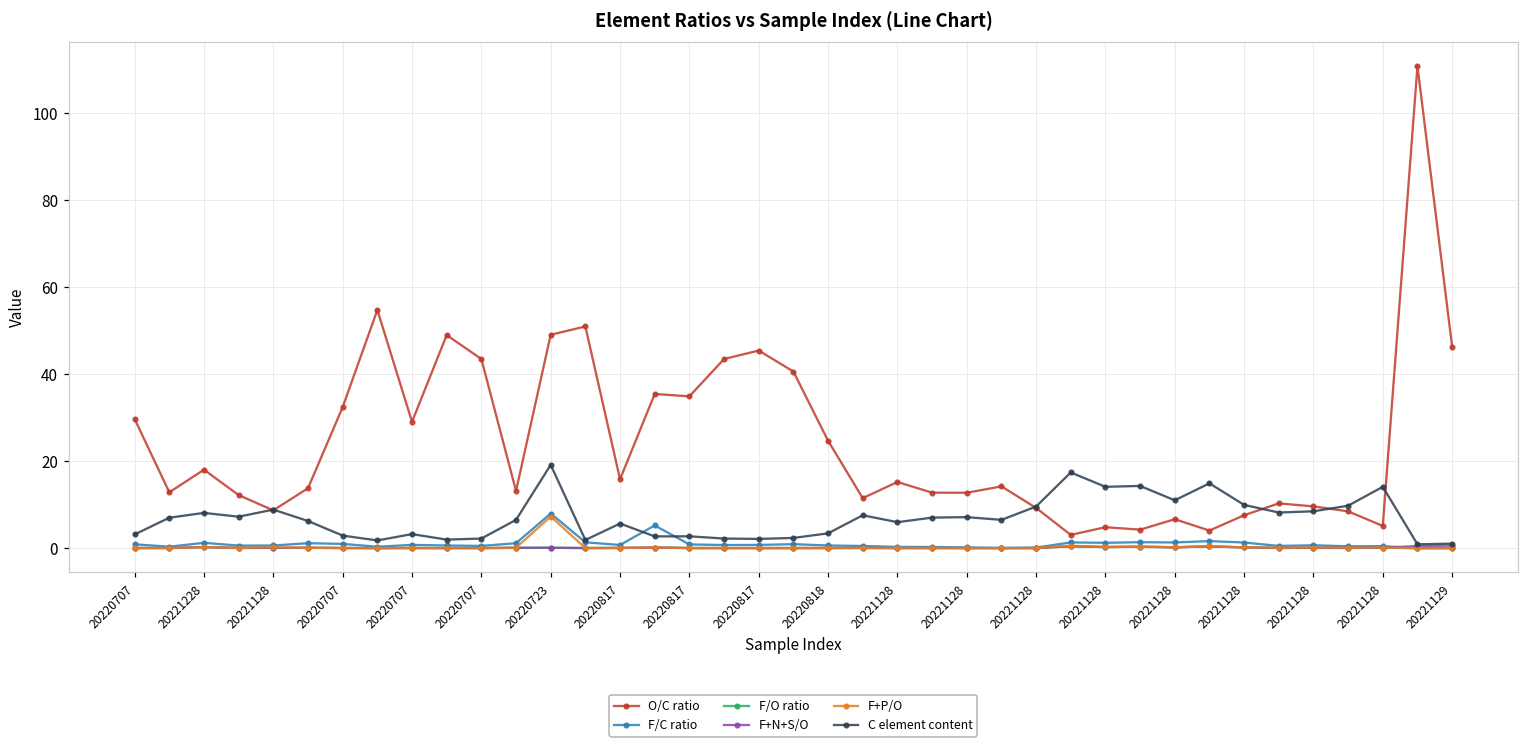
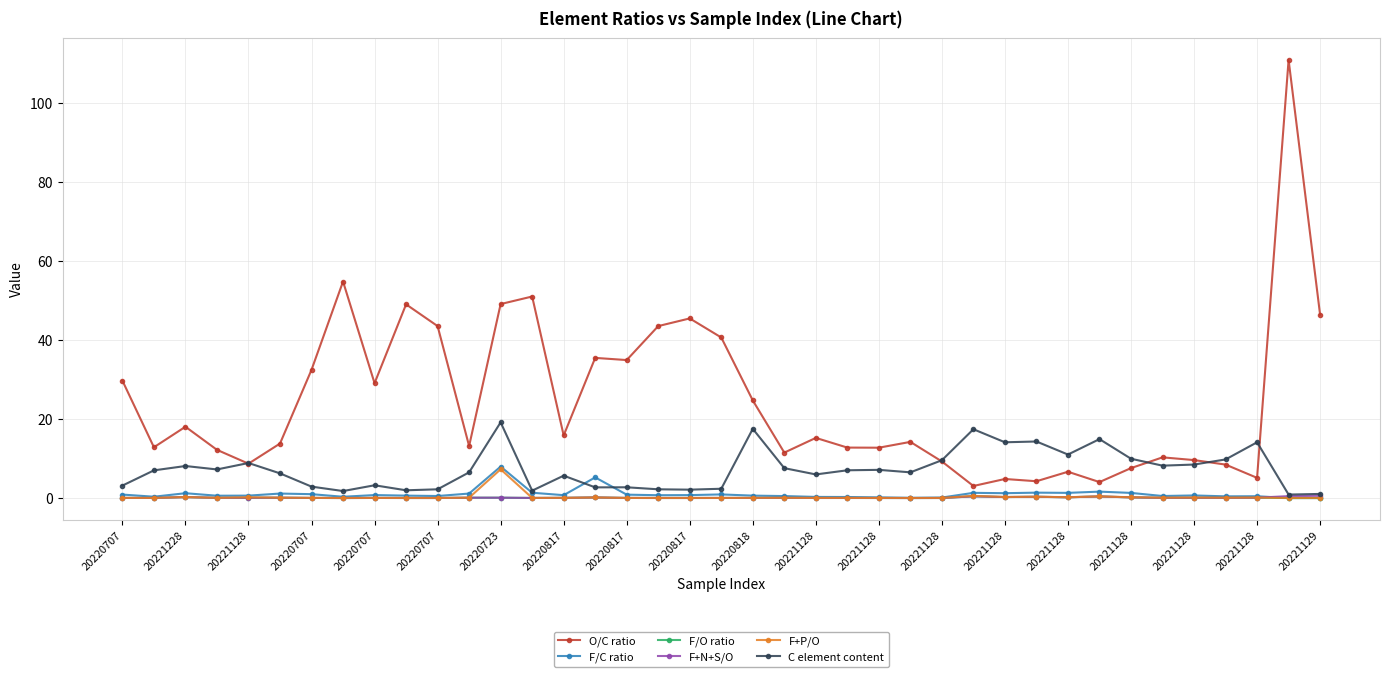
C element content, 20220818: 3 -> 18
